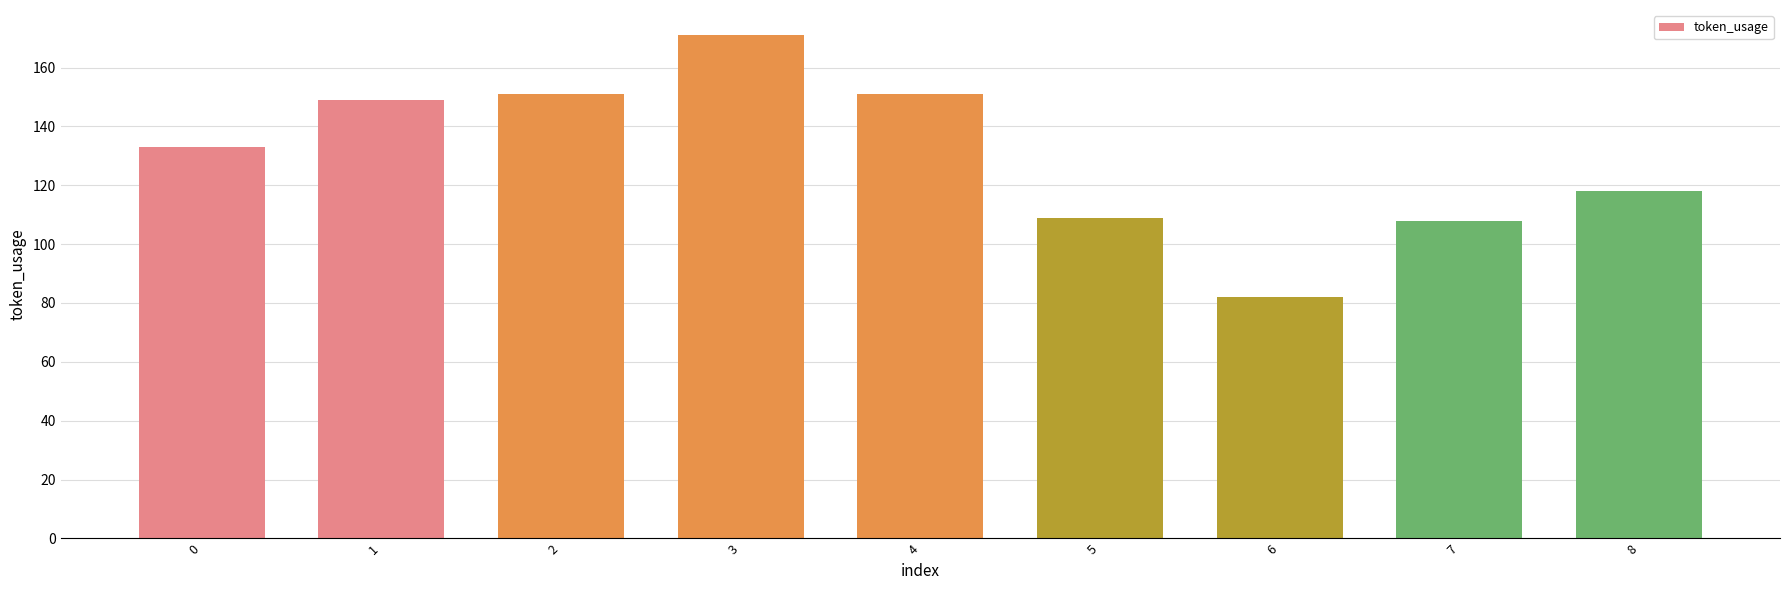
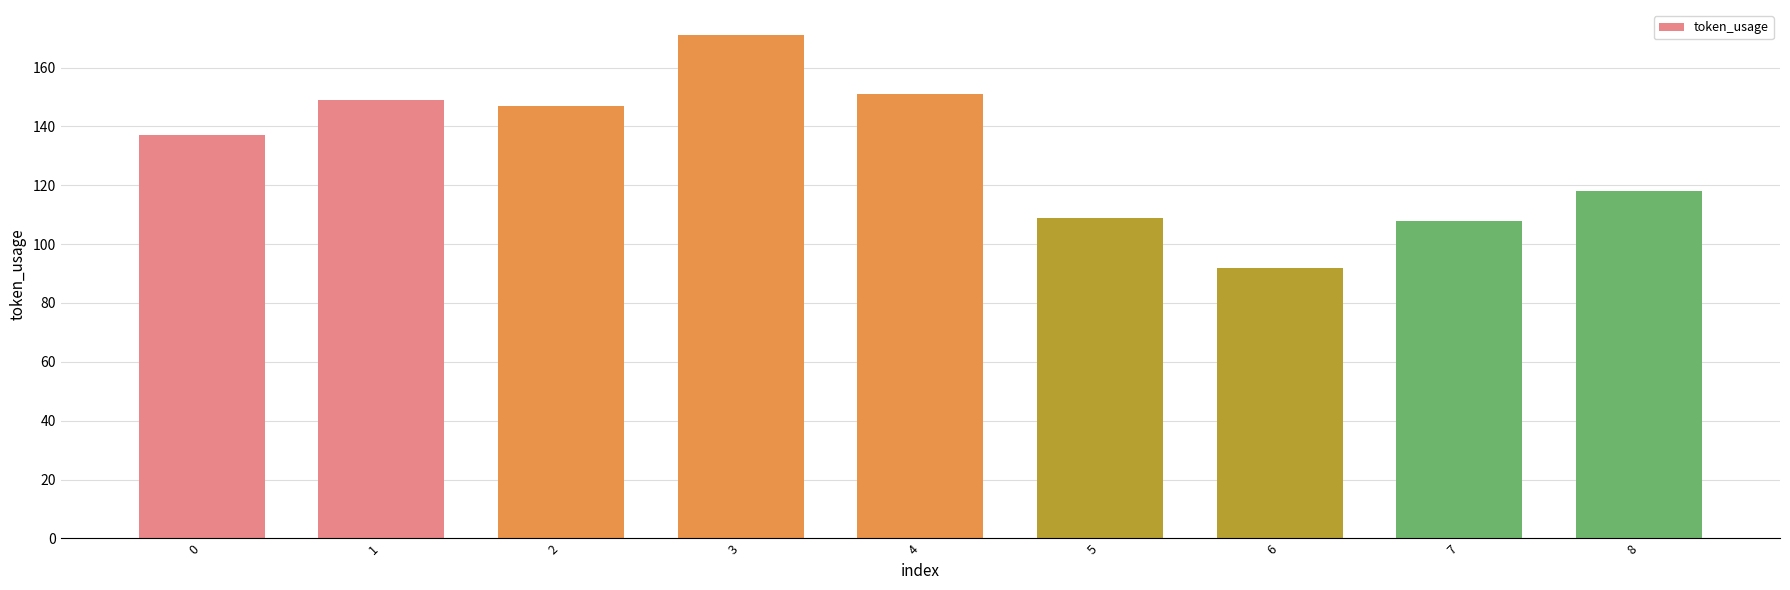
0: 133 -> 137
2: 151 -> 147
6: 82 -> 92
